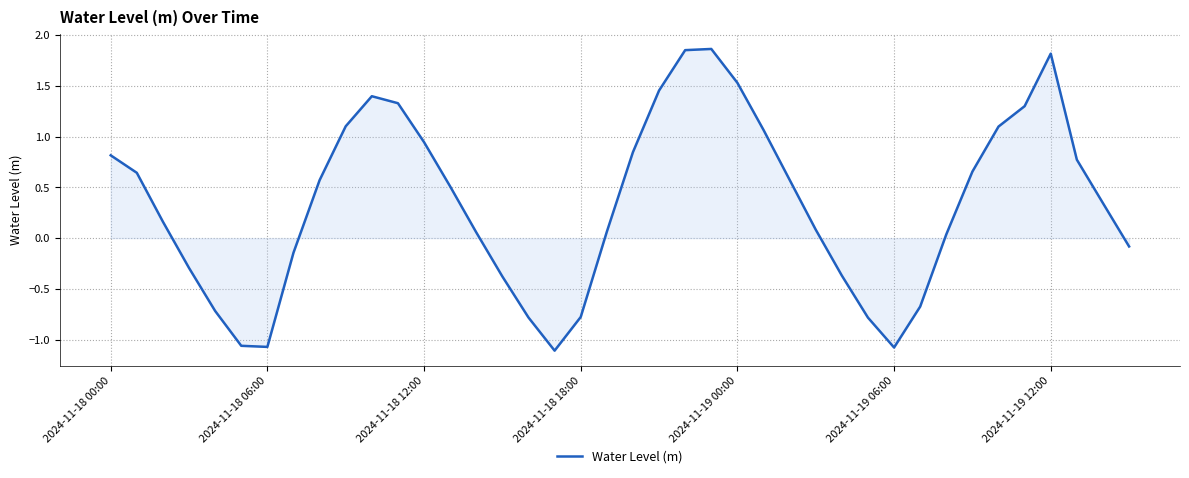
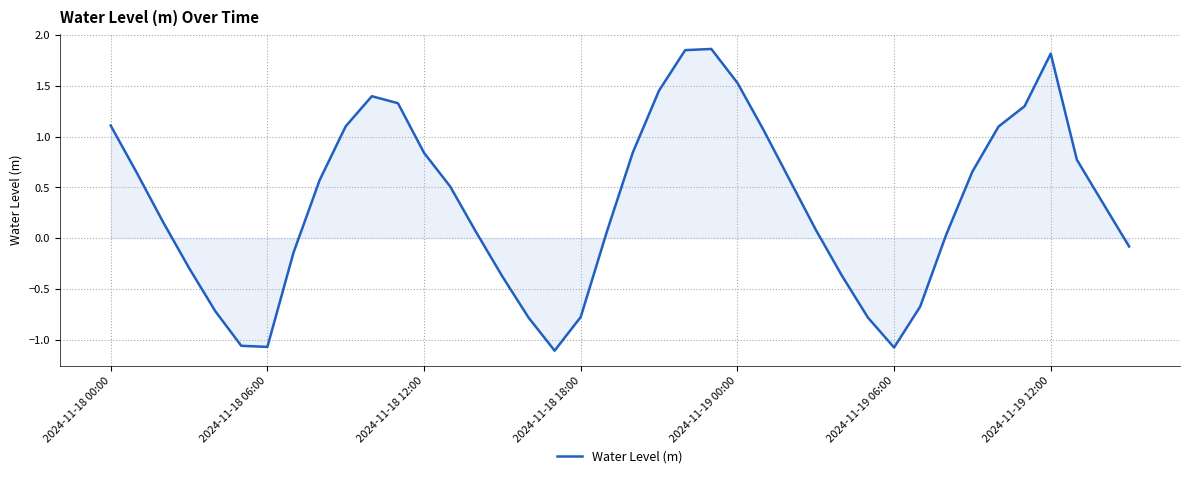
Water Level (m), 2024-11-18 00:00: 0.82 -> 1.11
Water Level (m), 2024-11-18 12:00: 0.94 -> 0.84
